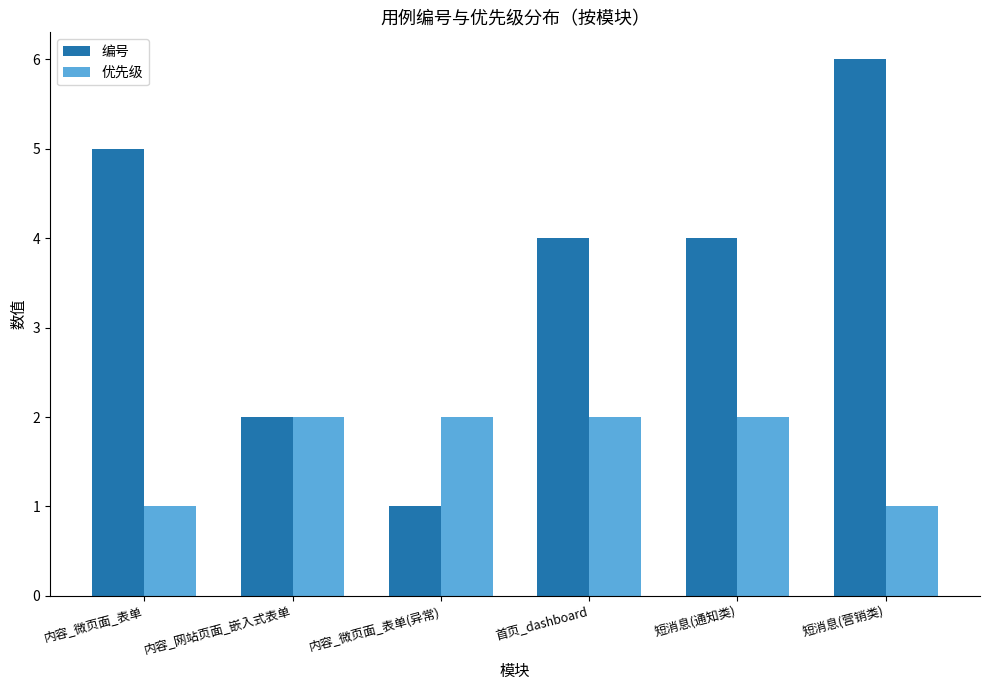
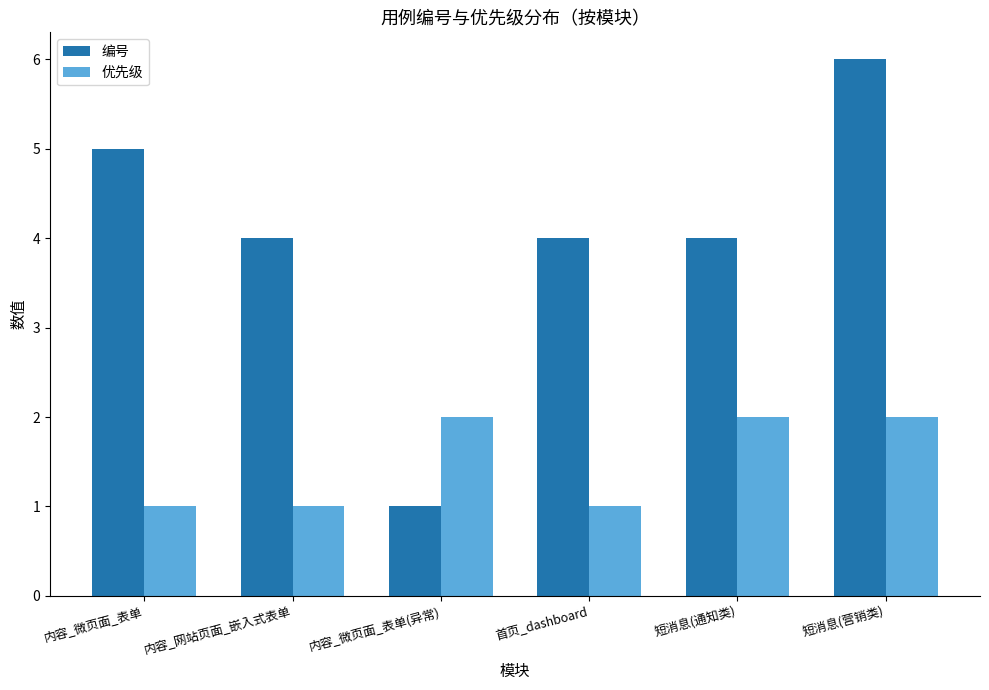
编号, 内容_网站页面_嵌入式表单: 2 -> 4
优先级, 内容_网站页面_嵌入式表单: 2 -> 1
优先级, 首页_dashboard: 2 -> 1
优先级, 短消息(营销类): 1 -> 2
